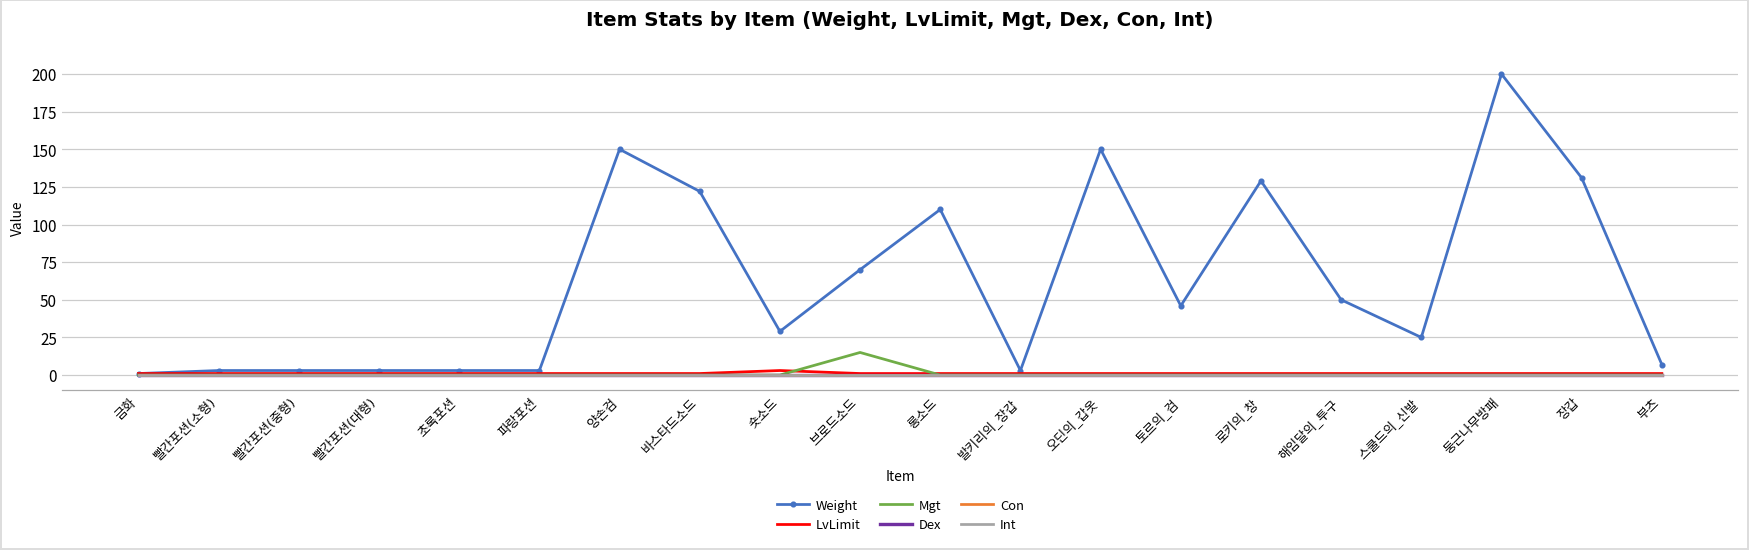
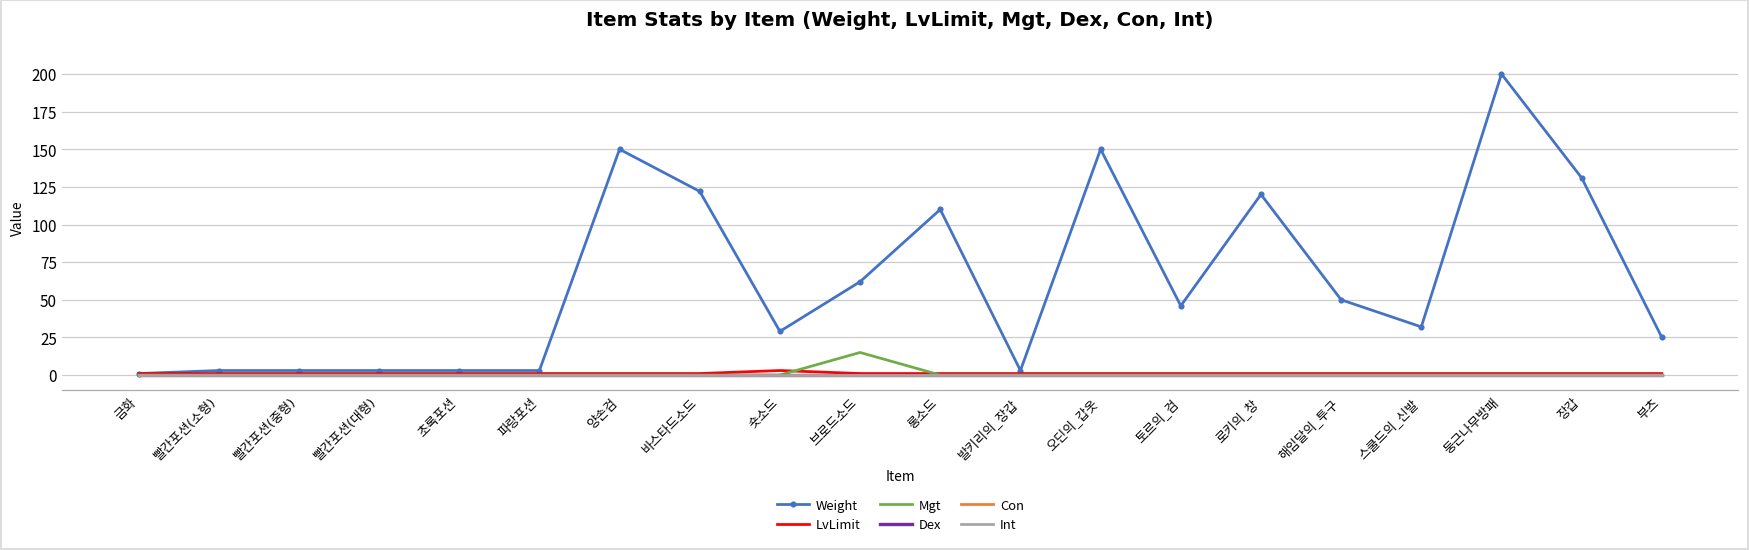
Weight, 브로드소드: 70 -> 62
Weight, 로키의_창: 129 -> 120
Weight, 스쿨드의_신발: 25 -> 32
Weight, 부츠: 7 -> 25
